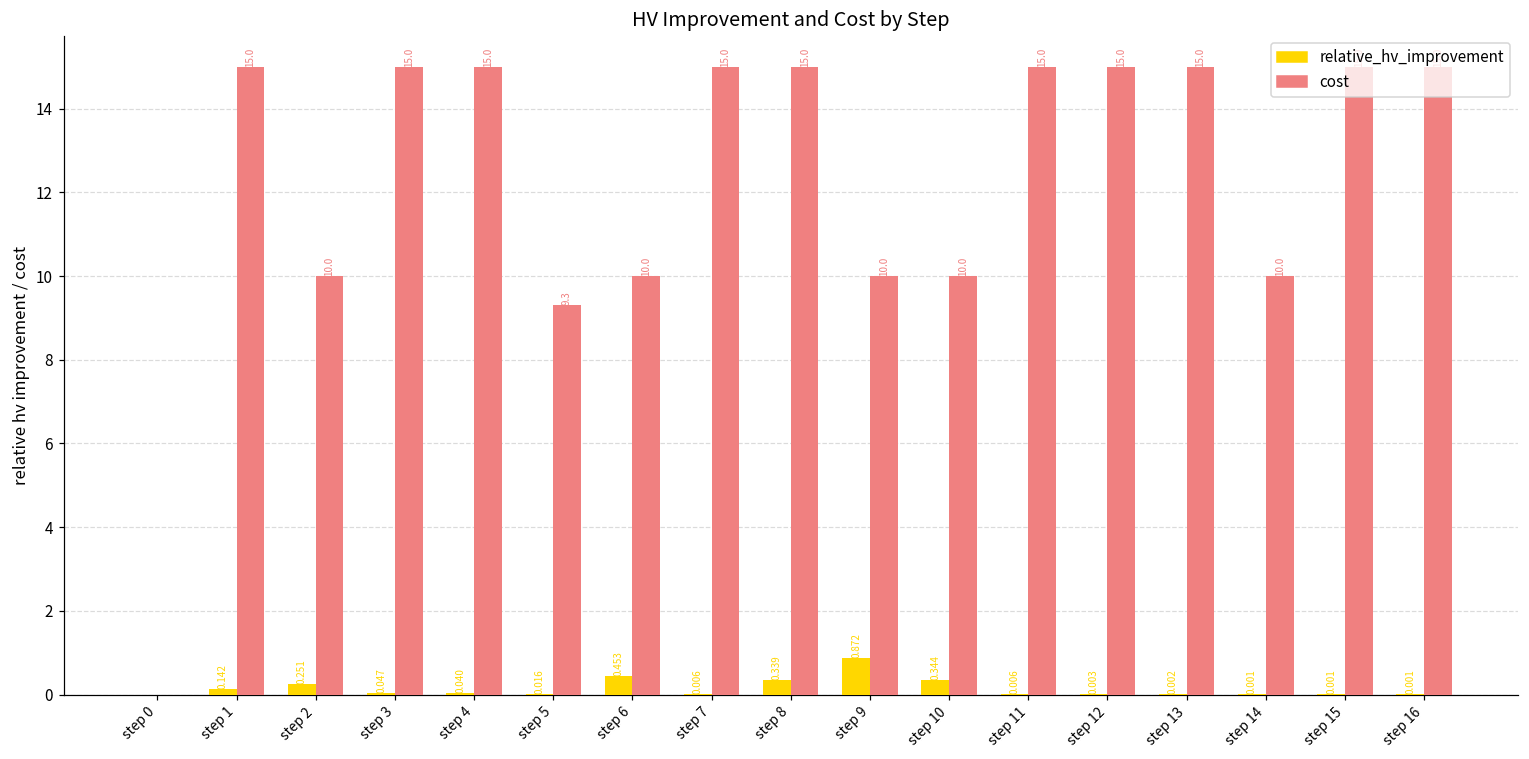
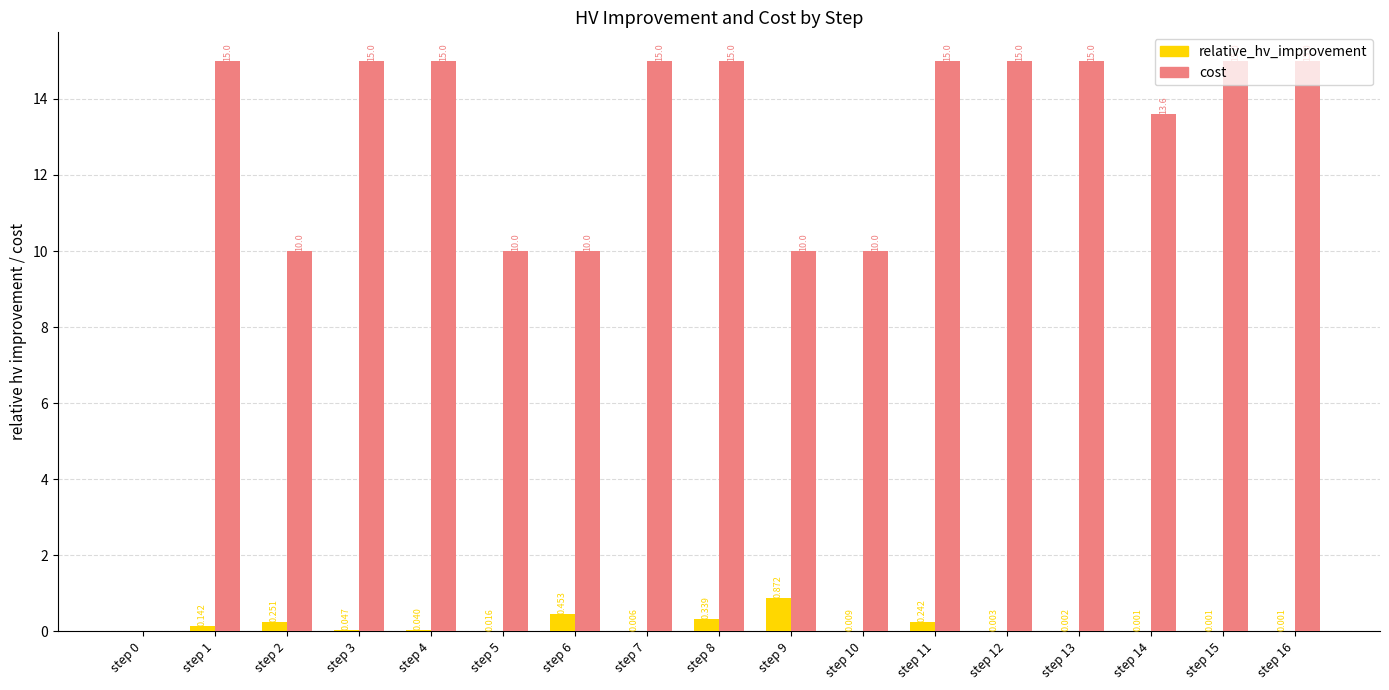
cost, step 5: 9.3 -> 10.0
relative_hv_improvement, step 10: 0.344 -> 0.009
relative_hv_improvement, step 11: 0.006 -> 0.242
cost, step 14: 10.0 -> 13.6
